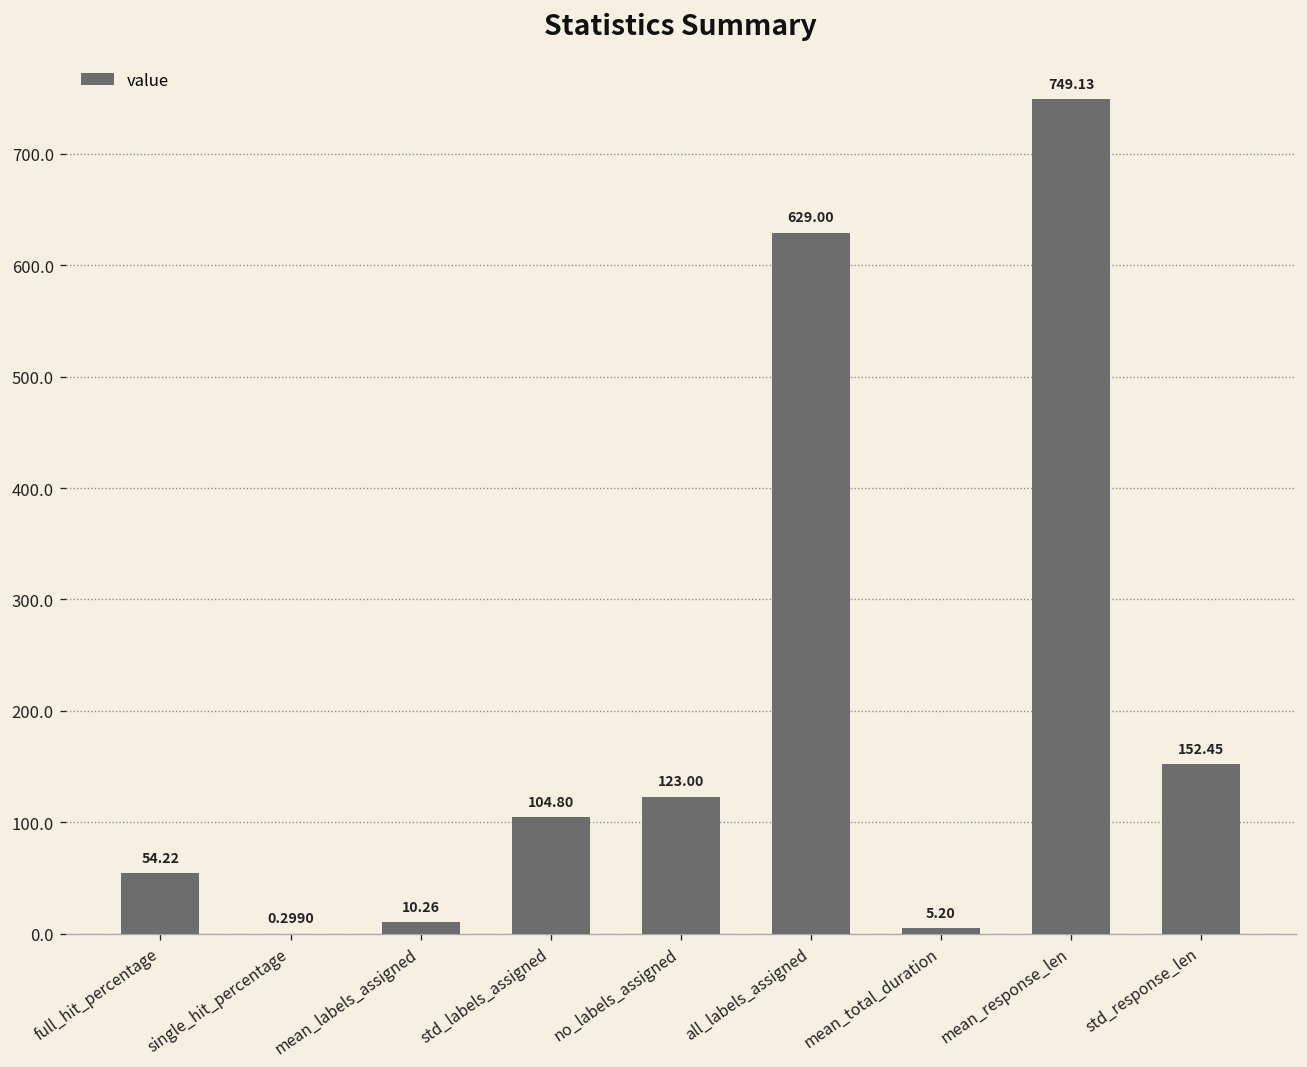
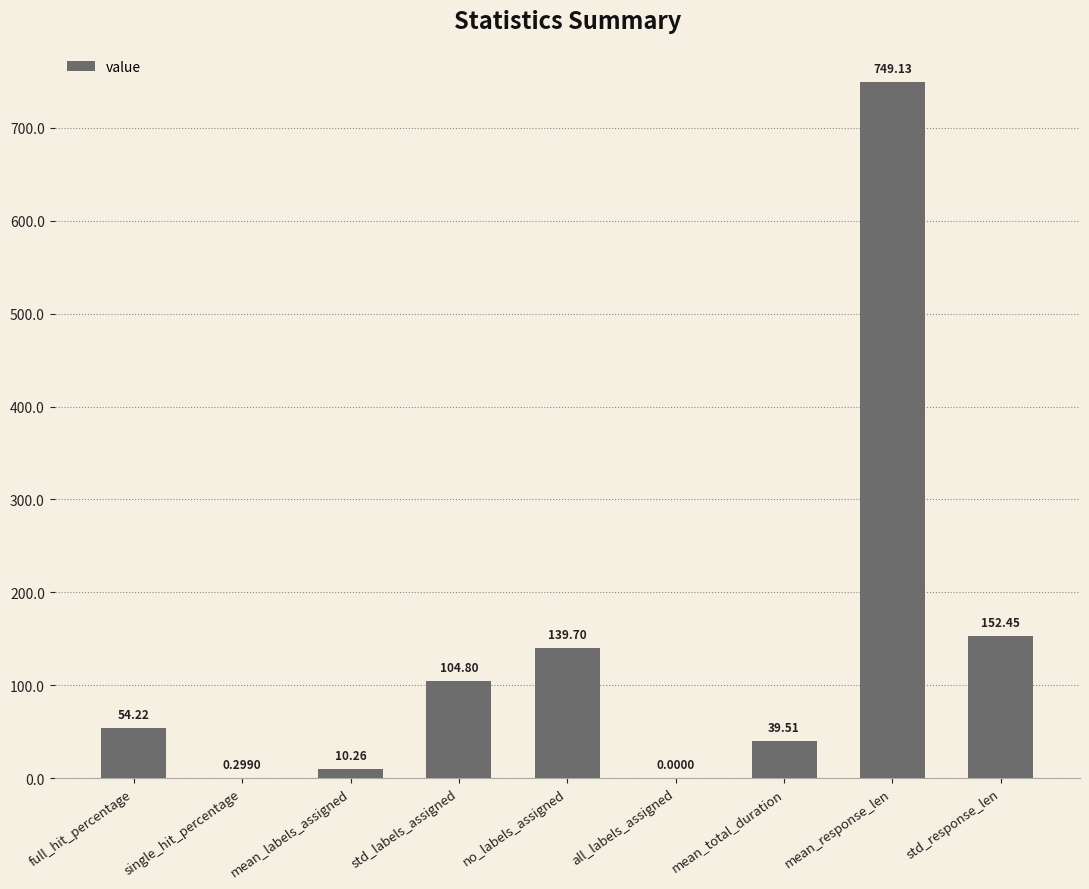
no_labels_assigned: 123.00 -> 139.70
all_labels_assigned: 629.00 -> 0.0000
mean_total_duration: 5.20 -> 39.51
